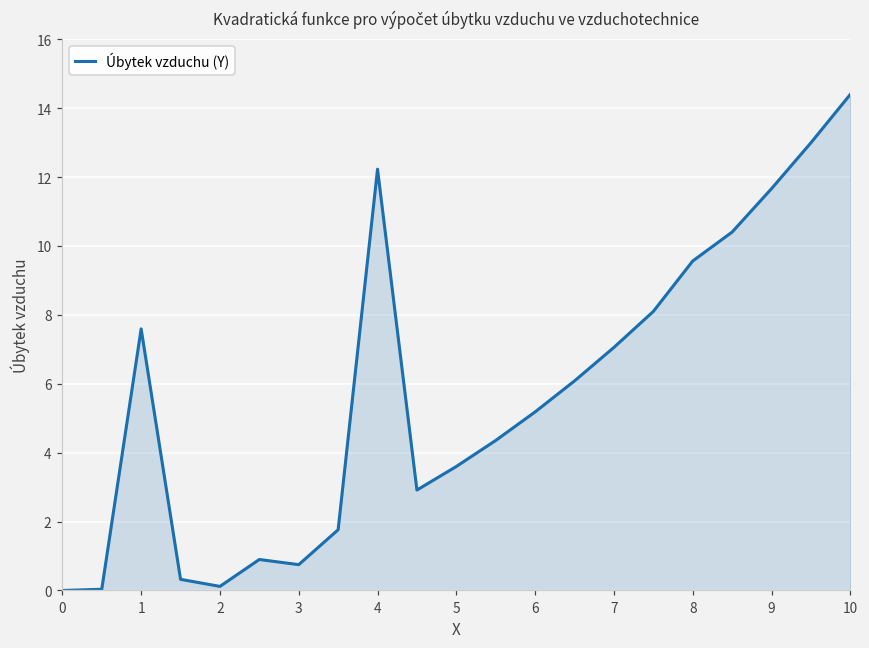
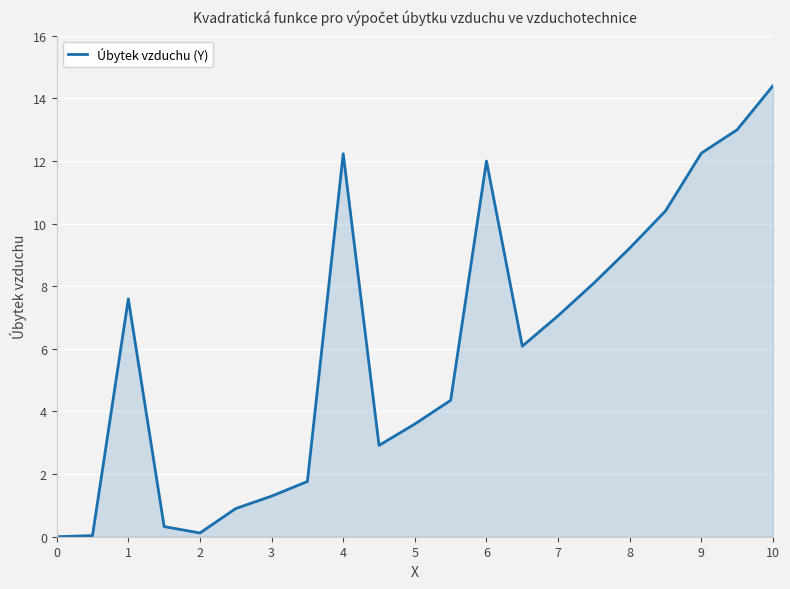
3: 0.8 -> 1.3
6: 5.2 -> 12.0
8: 9.6 -> 9.2
9: 11.7 -> 12.2
